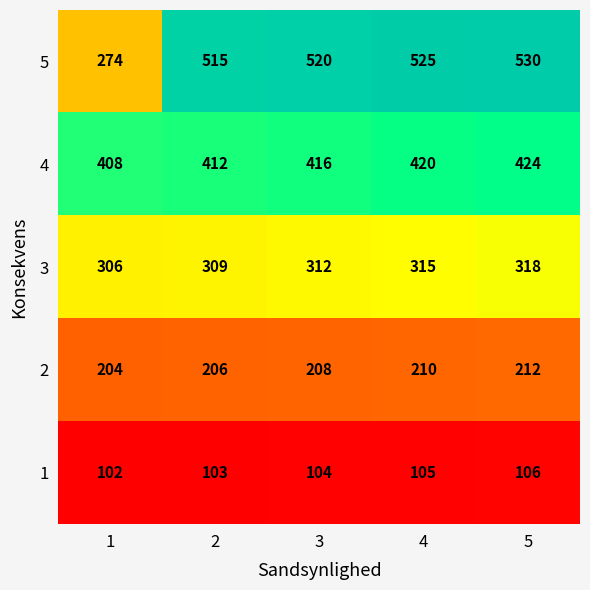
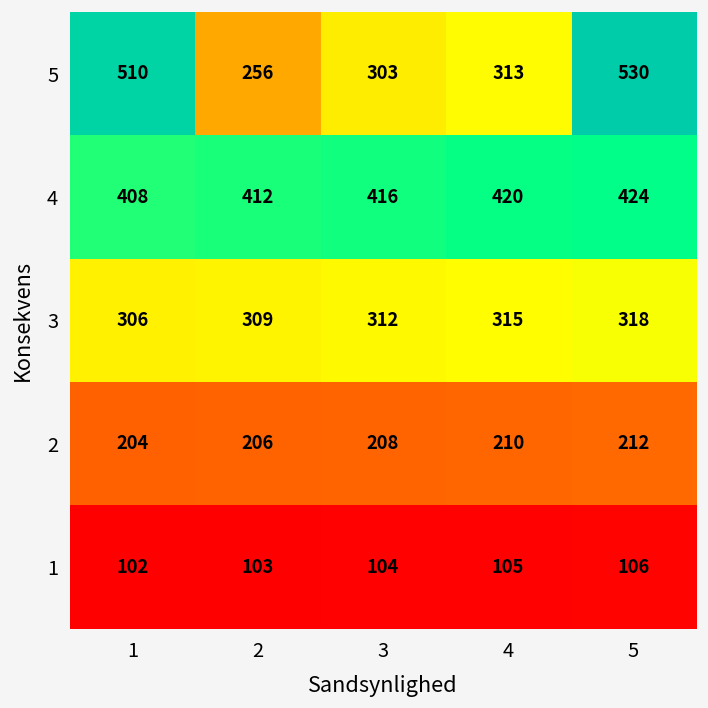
5, 1: 274 -> 510
5, 2: 515 -> 256
5, 3: 520 -> 303
5, 4: 525 -> 313
